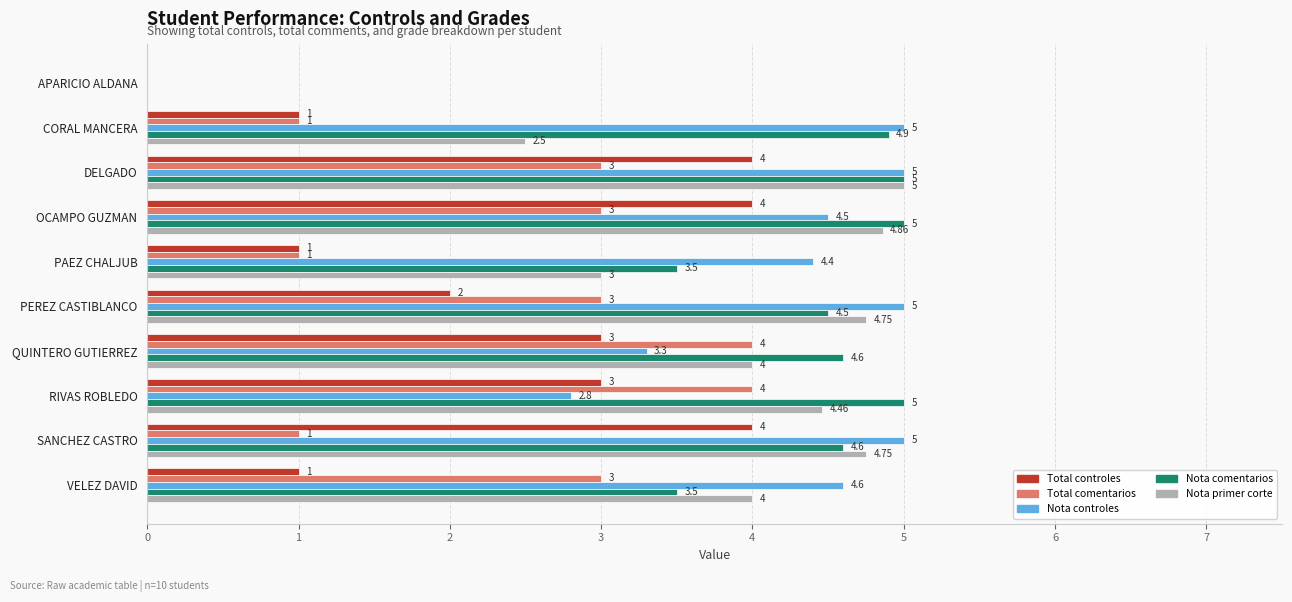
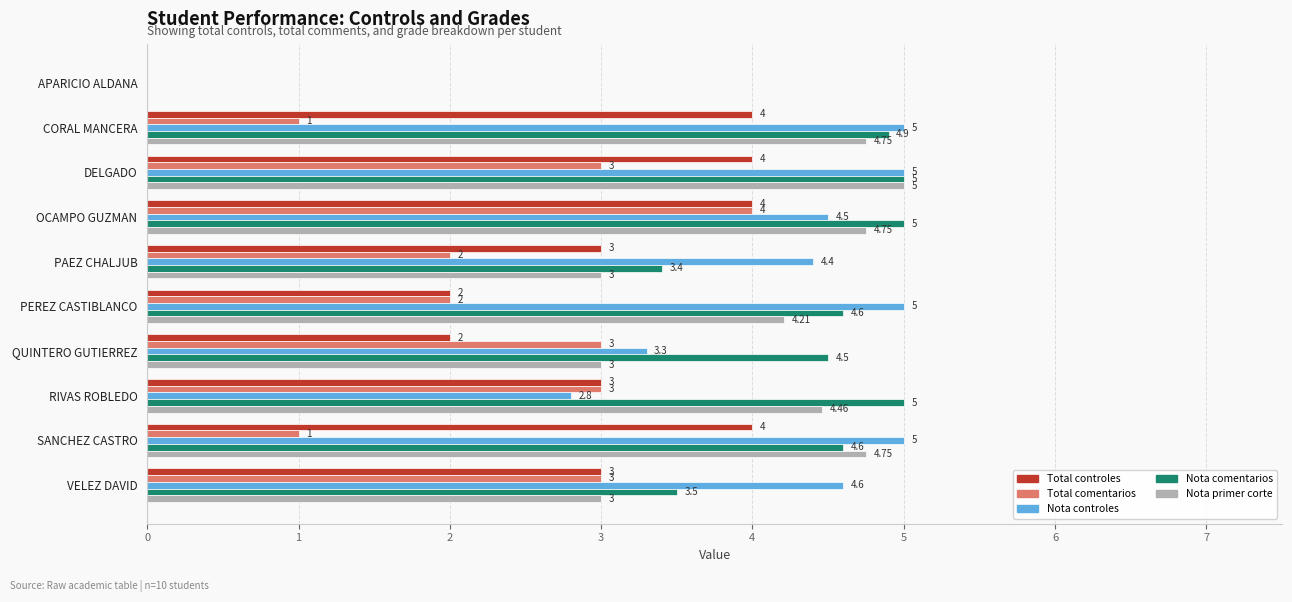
Total controles, CORAL MANCERA: 1 -> 4
Nota primer corte, CORAL MANCERA: 2.5 -> 4.75
Total comentarios, OCAMPO GUZMAN: 3 -> 4
Nota primer corte, OCAMPO GUZMAN: 4.86 -> 4.75
Total controles, PAEZ CHALJUB: 1 -> 3
Total comentarios, PAEZ CHALJUB: 1 -> 2
Nota comentarios, PAEZ CHALJUB: 3.5 -> 3.4
Total comentarios, PEREZ CASTIBLANCO: 3 -> 2
Nota comentarios, PEREZ CASTIBLANCO: 4.5 -> 4.6
Nota primer corte, PEREZ CASTIBLANCO: 4.75 -> 4.21
Total controles, QUINTERO GUTIERREZ: 3 -> 2
Total comentarios, QUINTERO GUTIERREZ: 4 -> 3
Nota comentarios, QUINTERO GUTIERREZ: 4.6 -> 4.5
Nota primer corte, QUINTERO GUTIERREZ: 4 -> 3
Total comentarios, RIVAS ROBLEDO: 4 -> 3
Total controles, VELEZ DAVID: 1 -> 3
Nota primer corte, VELEZ DAVID: 4 -> 3
